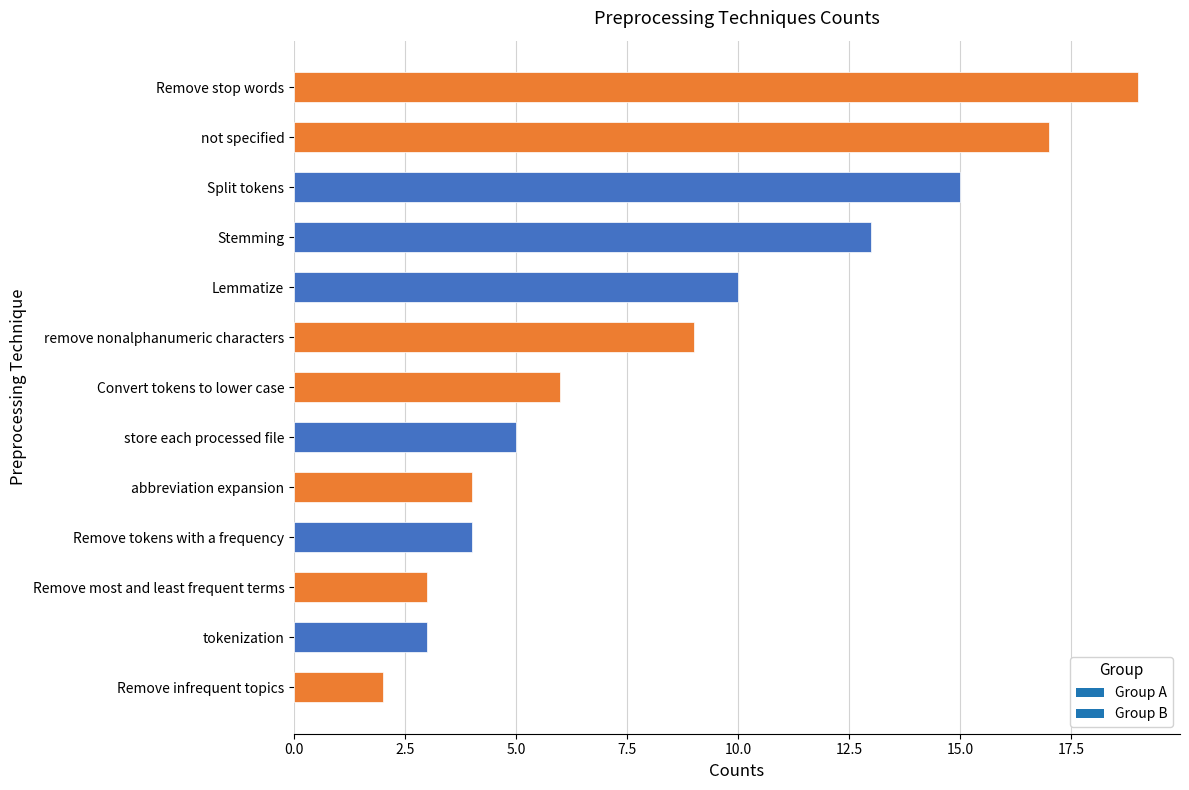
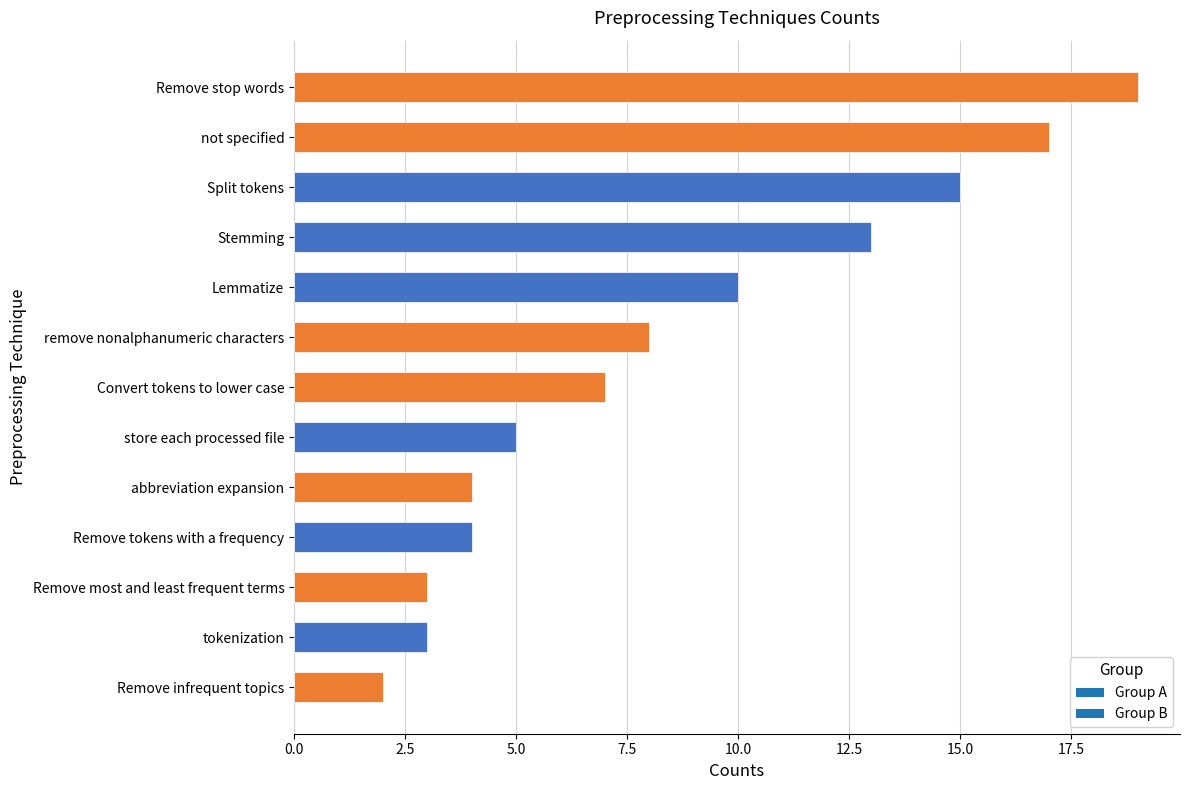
remove nonalphanumeric characters: 9 -> 8
Convert tokens to lower case: 6 -> 7
